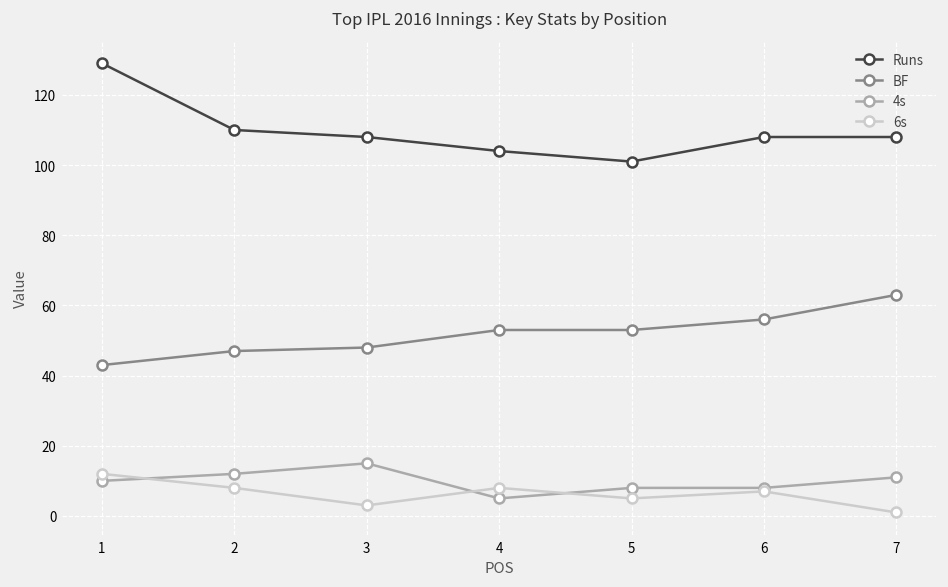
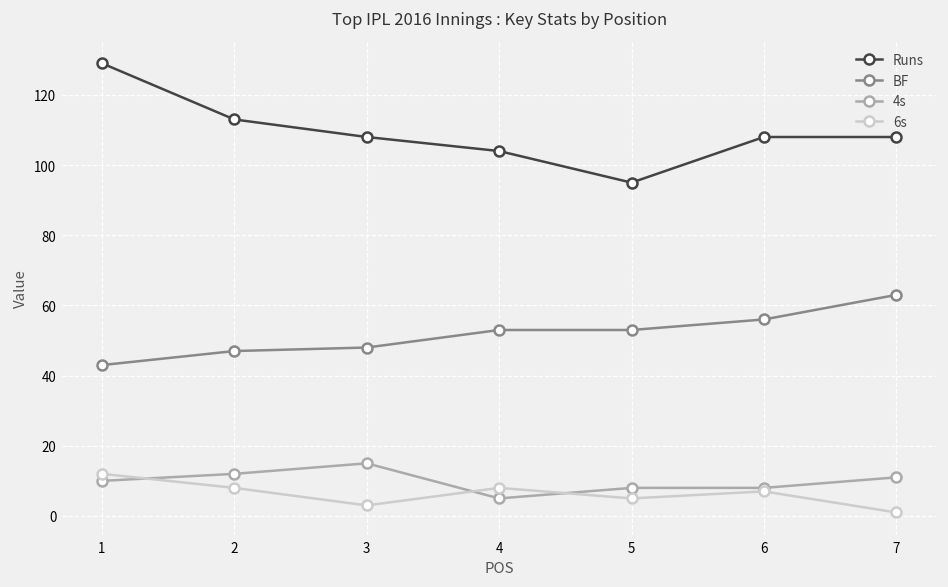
Runs, 2: 110 -> 113
Runs, 5: 101 -> 95
